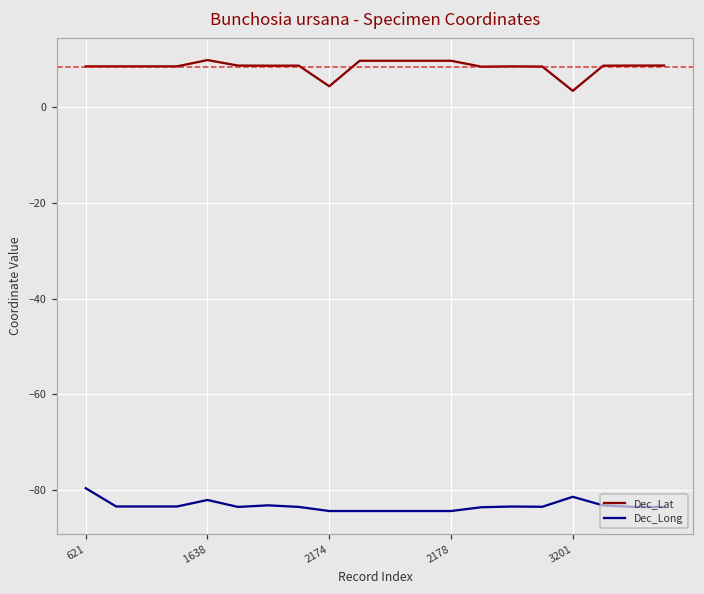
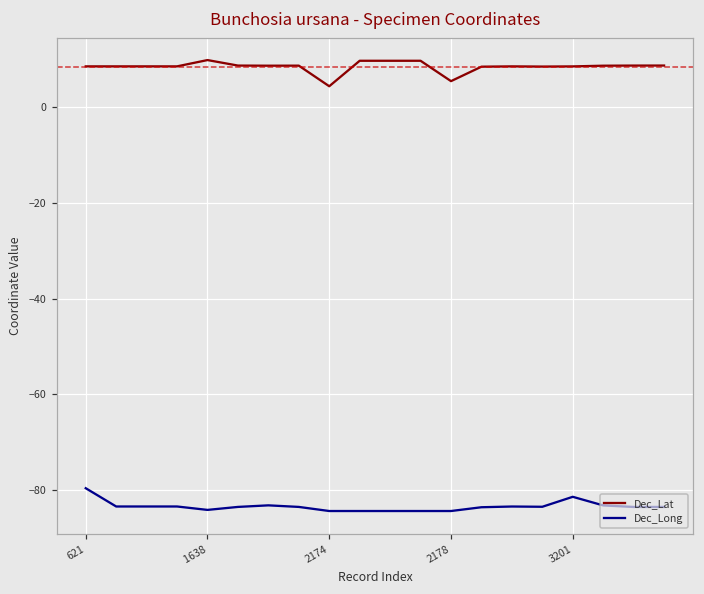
Dec_Long, 1638: -82 -> -84
Dec_Lat, 2178: 10 -> 5
Dec_Lat, 3201: 3 -> 9
